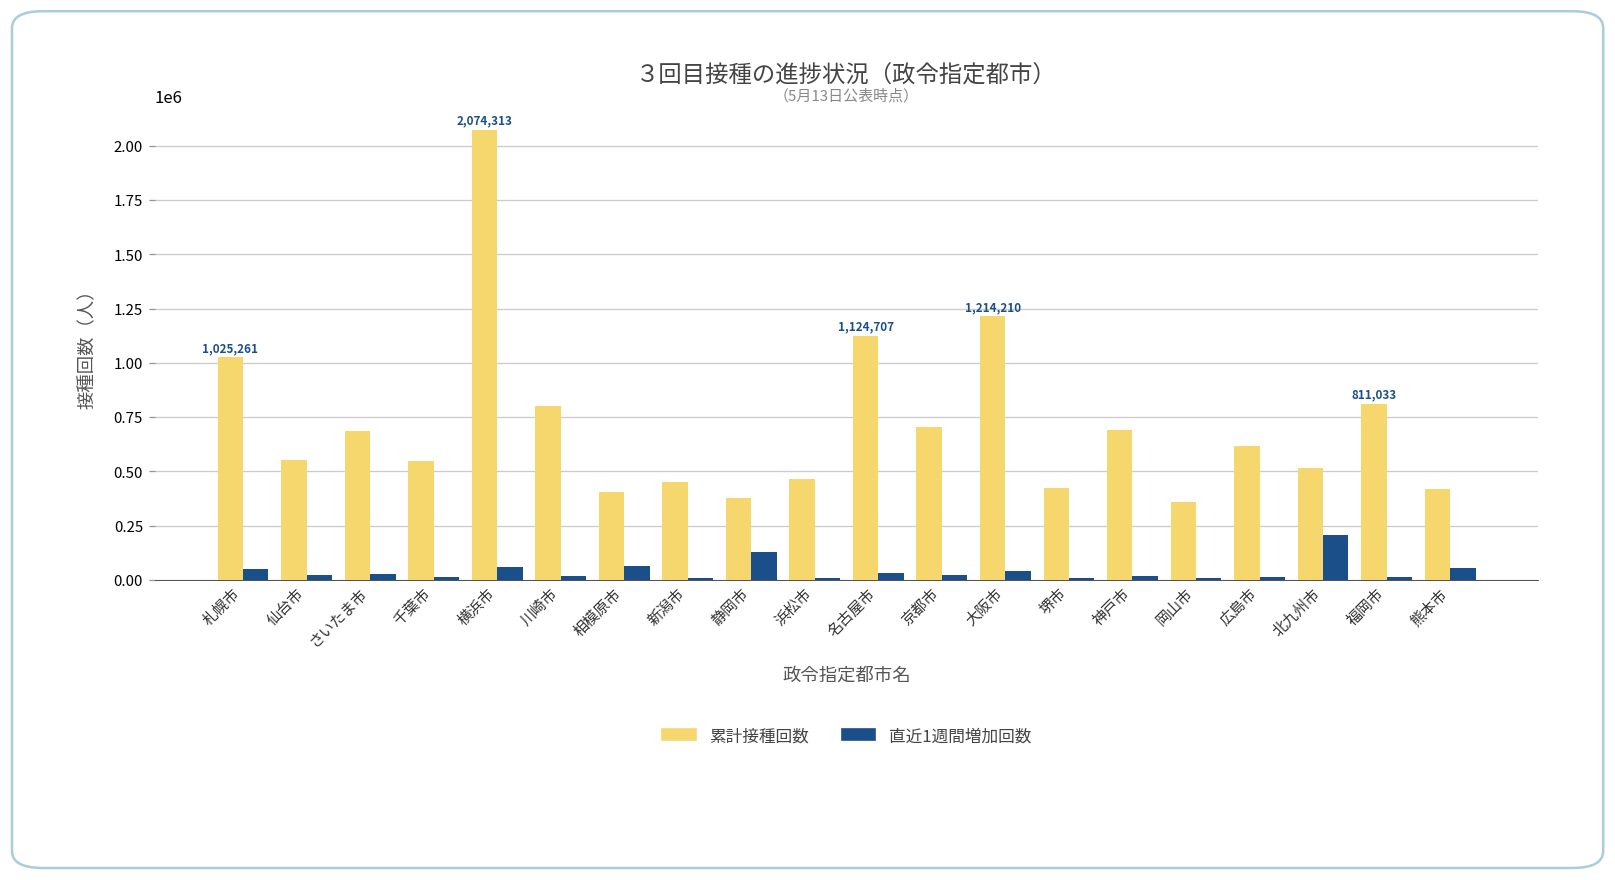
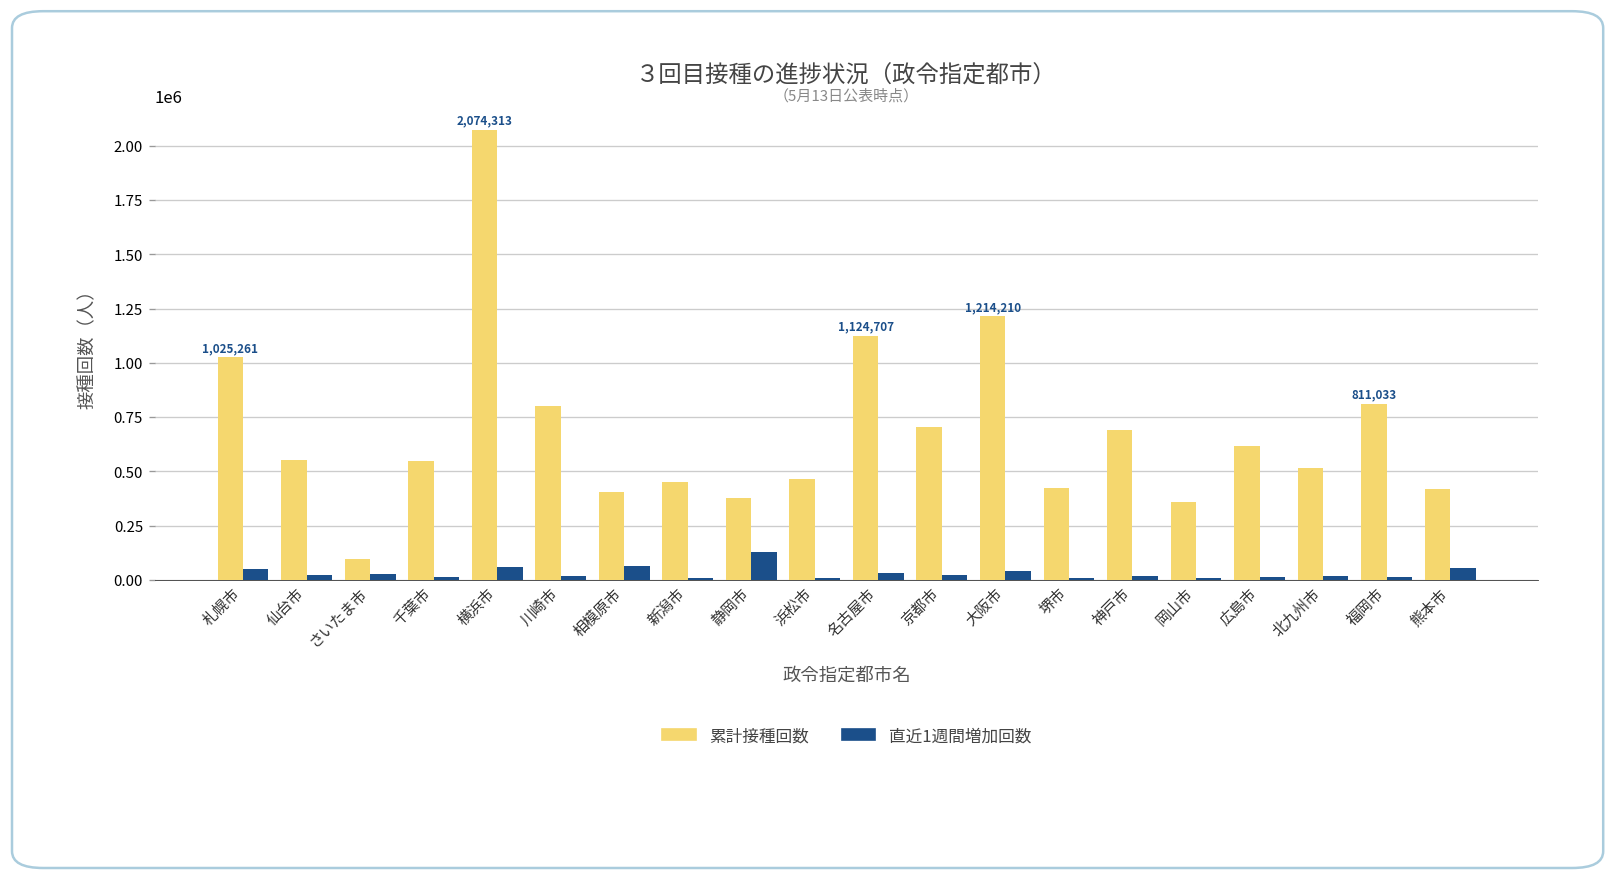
累計接種回数, さいたま市: 690000 -> 100000
直近1週間増加回数, 北九州市: 210000 -> 20000
